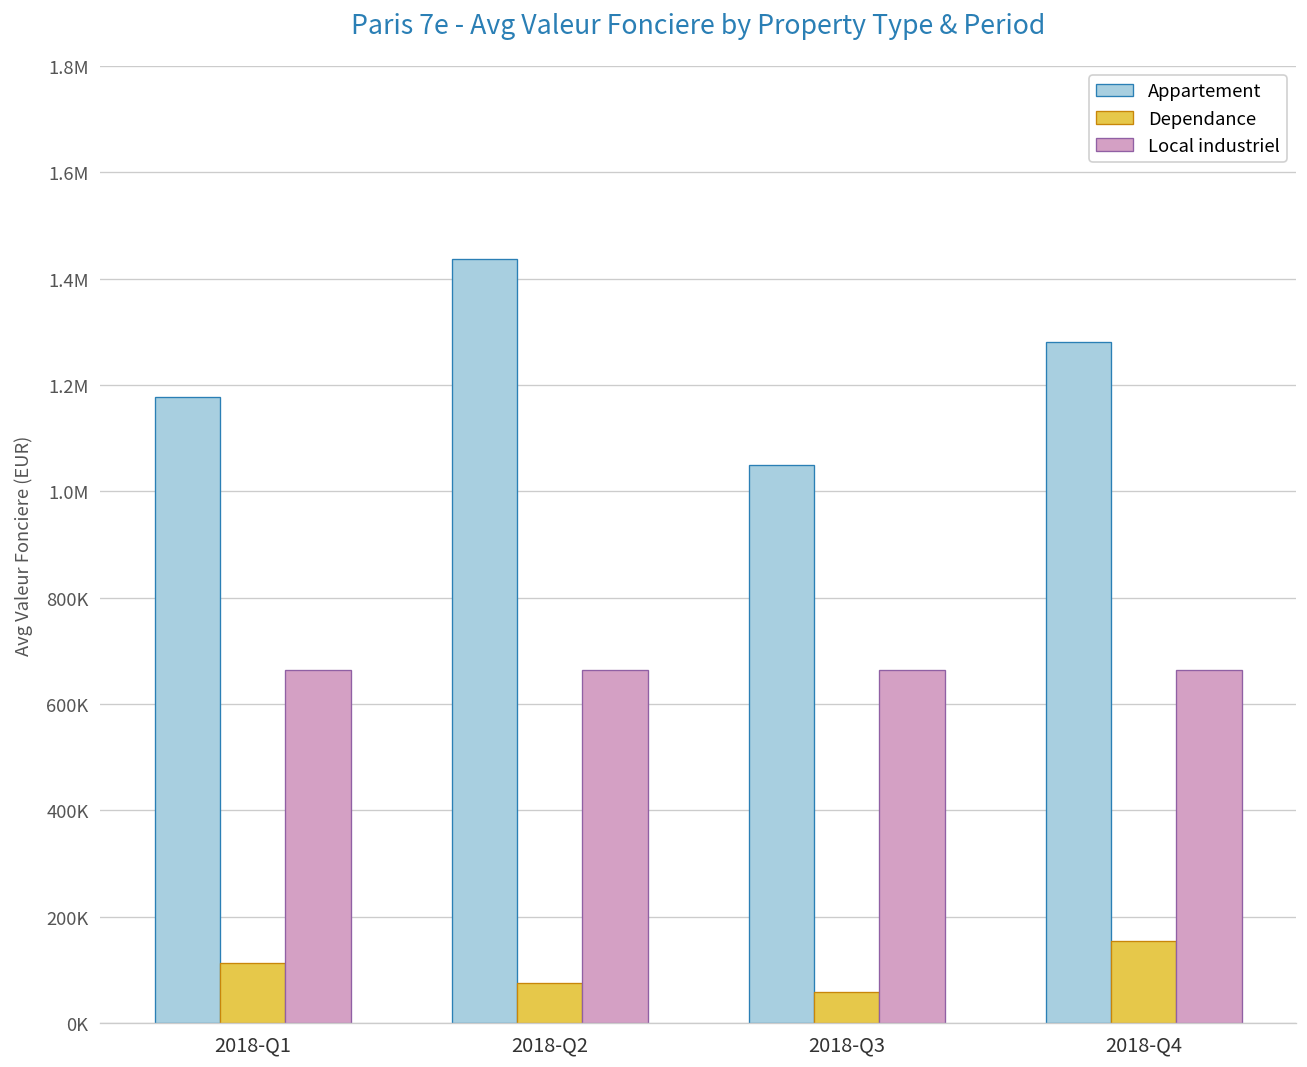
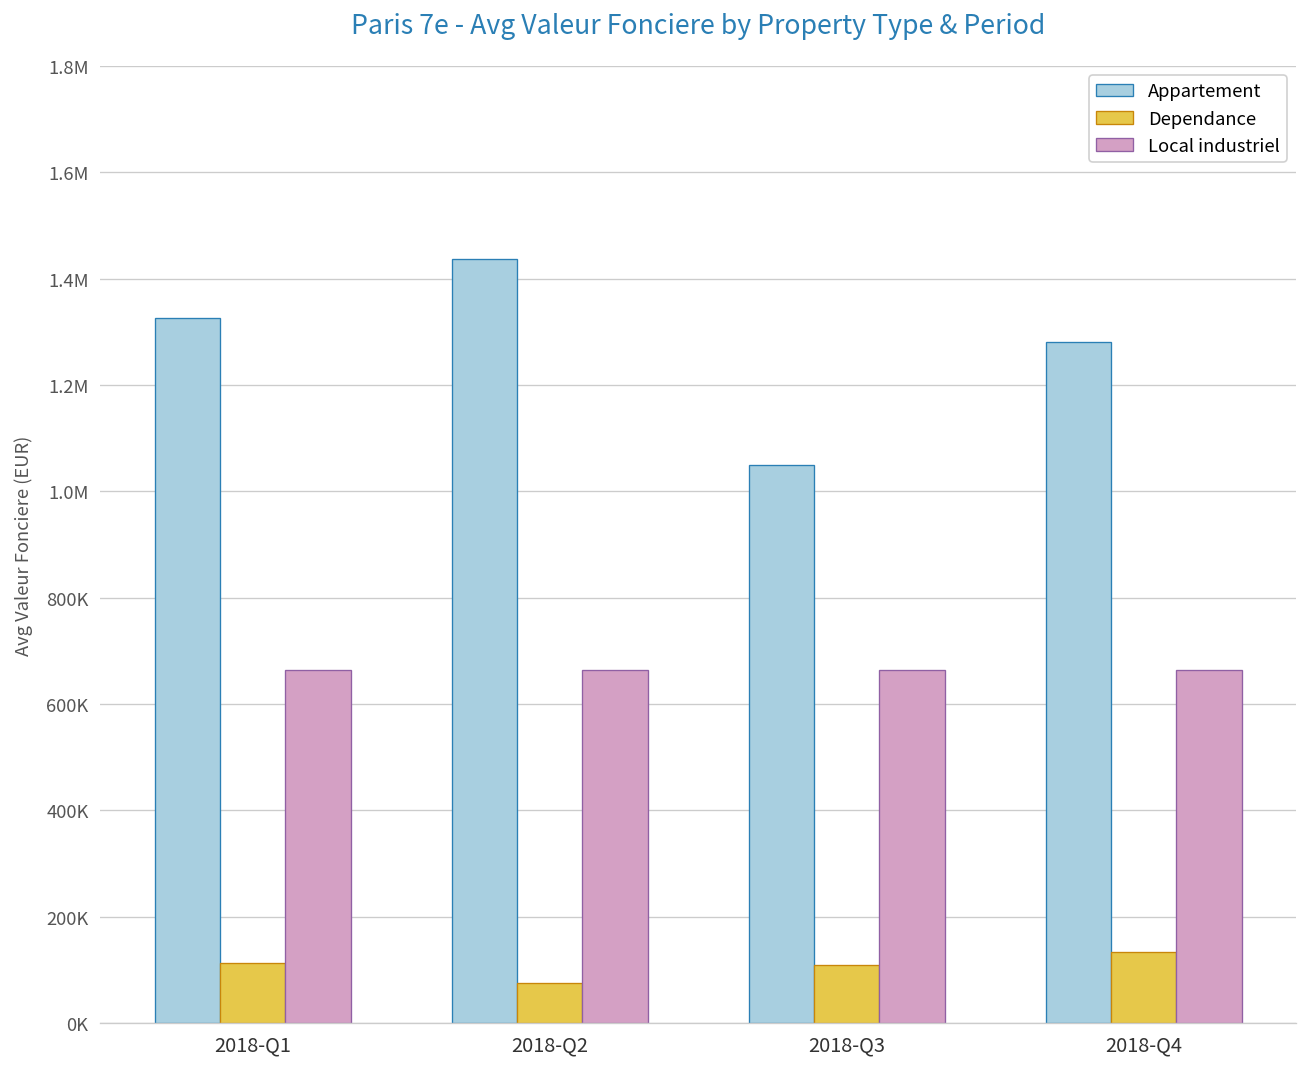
Appartement, 2018-Q1: 1180000 -> 1330000
Dependance, 2018-Q3: 60000 -> 110000
Dependance, 2018-Q4: 150000 -> 130000
